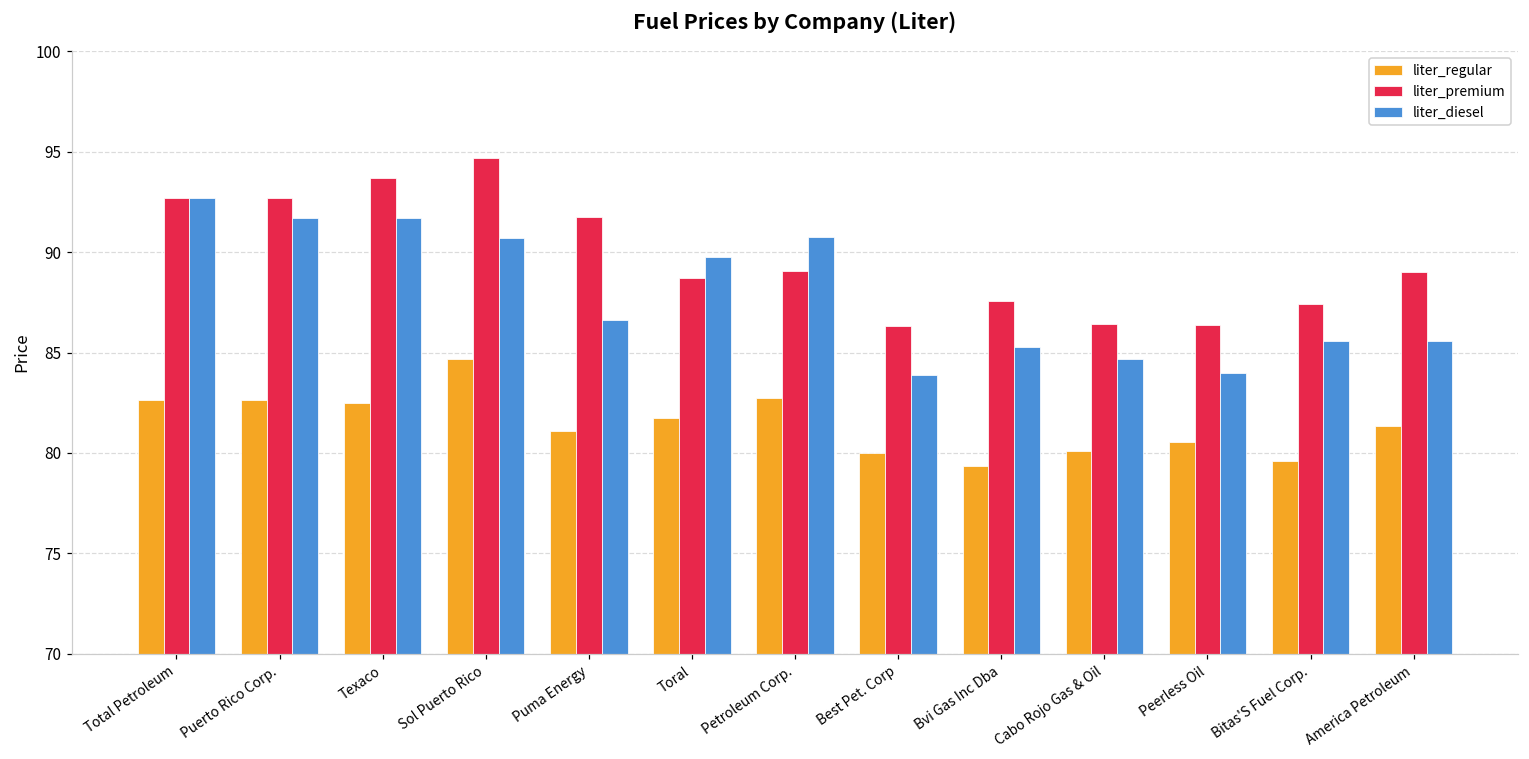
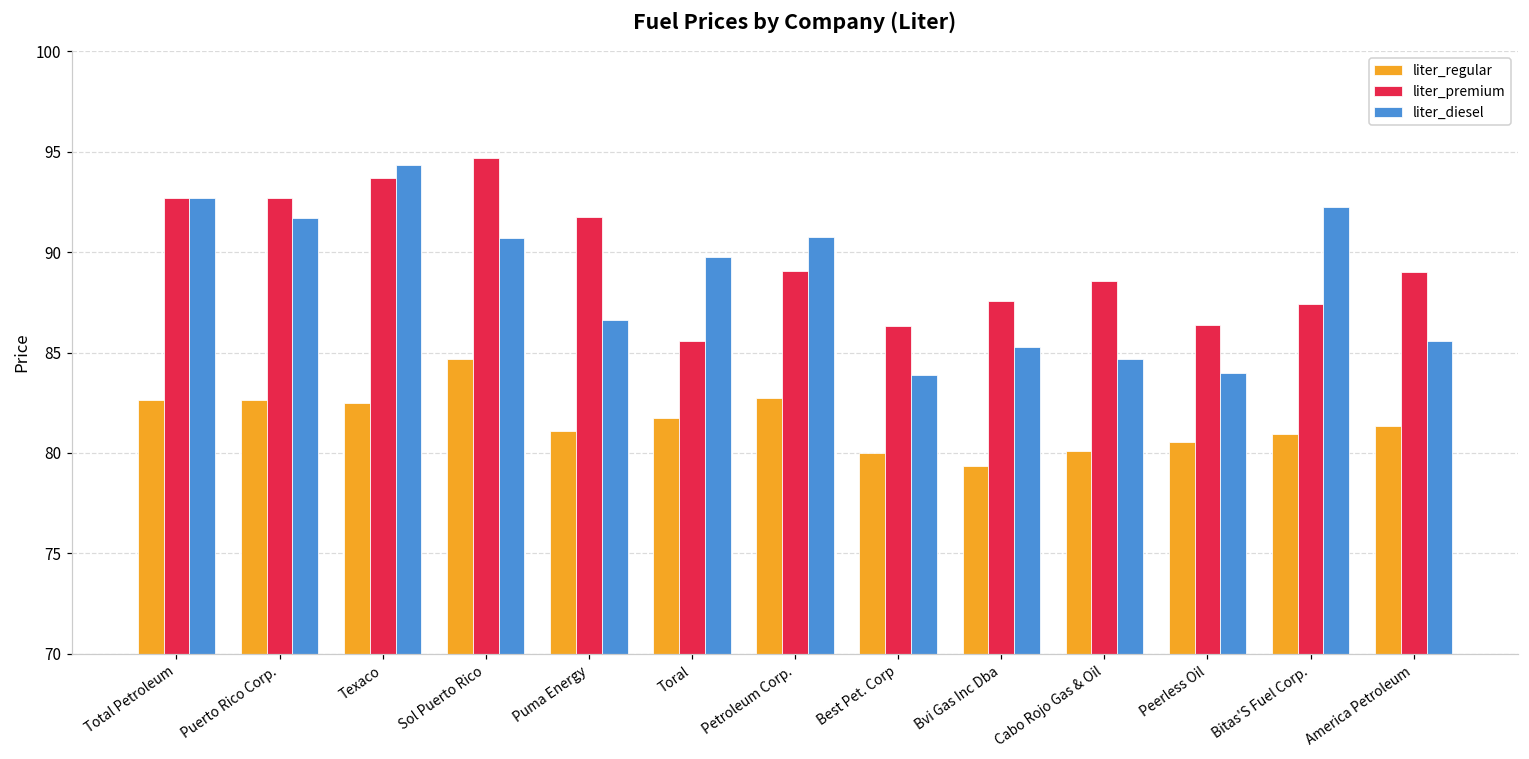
liter_diesel, Texaco: 91.7 -> 94.4
liter_premium, Toral: 88.7 -> 85.6
liter_premium, Cabo Rojo Gas & Oil: 86.5 -> 88.6
liter_regular, Bitas'S Fuel Corp.: 79.6 -> 81.0
liter_diesel, Bitas'S Fuel Corp.: 85.6 -> 92.2
